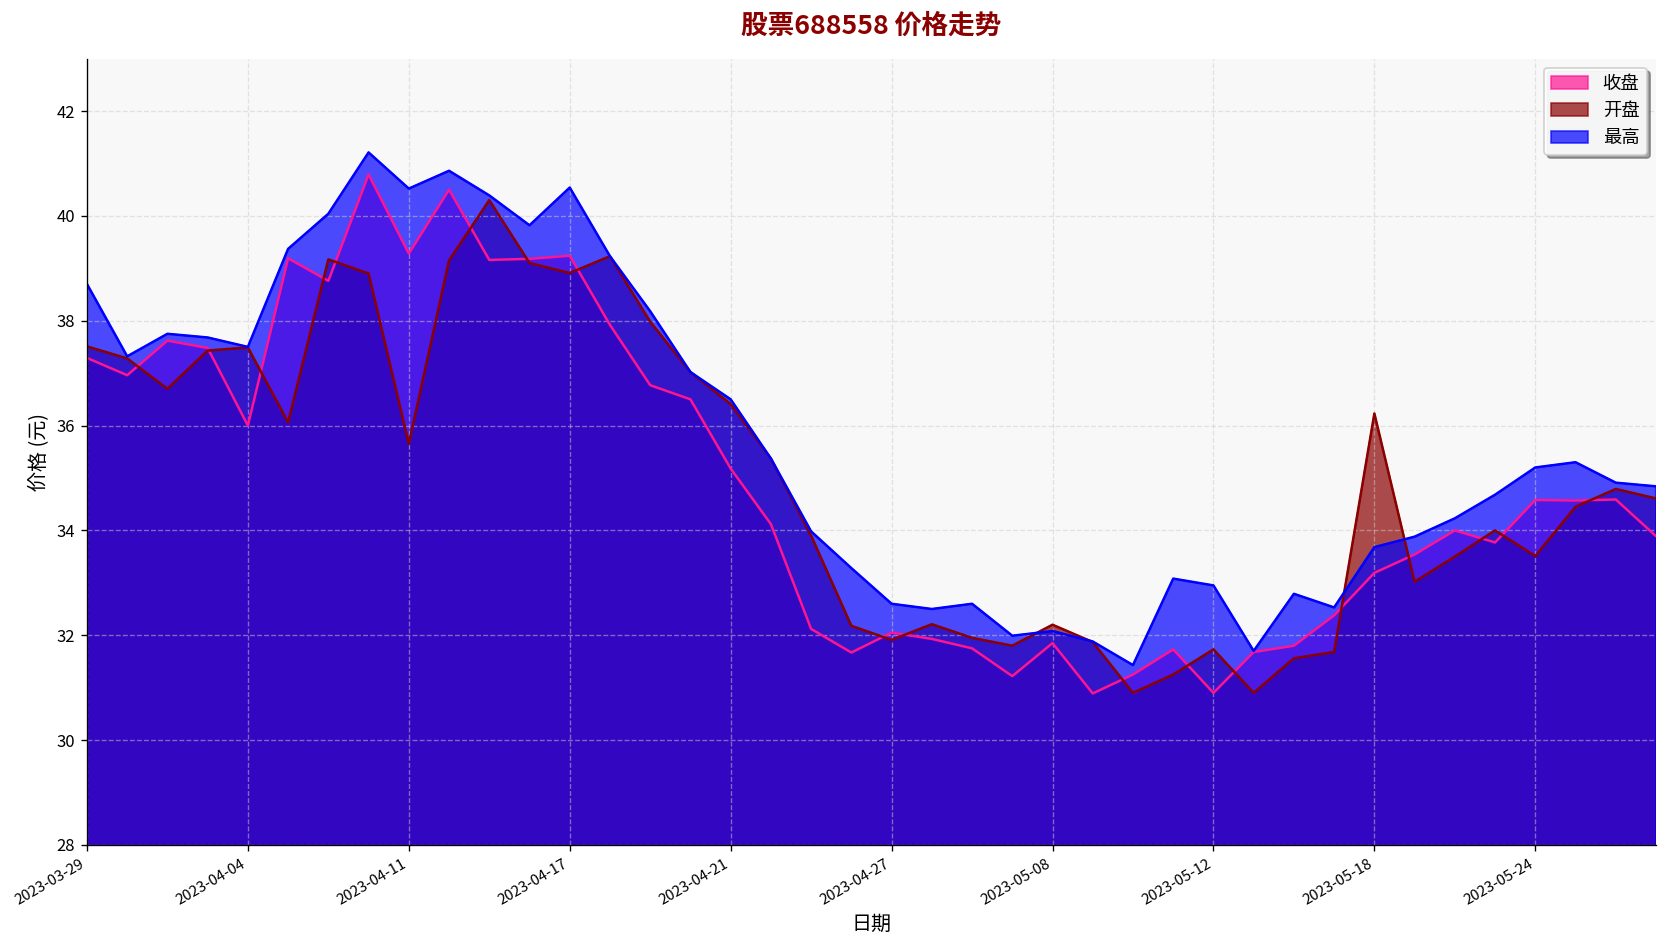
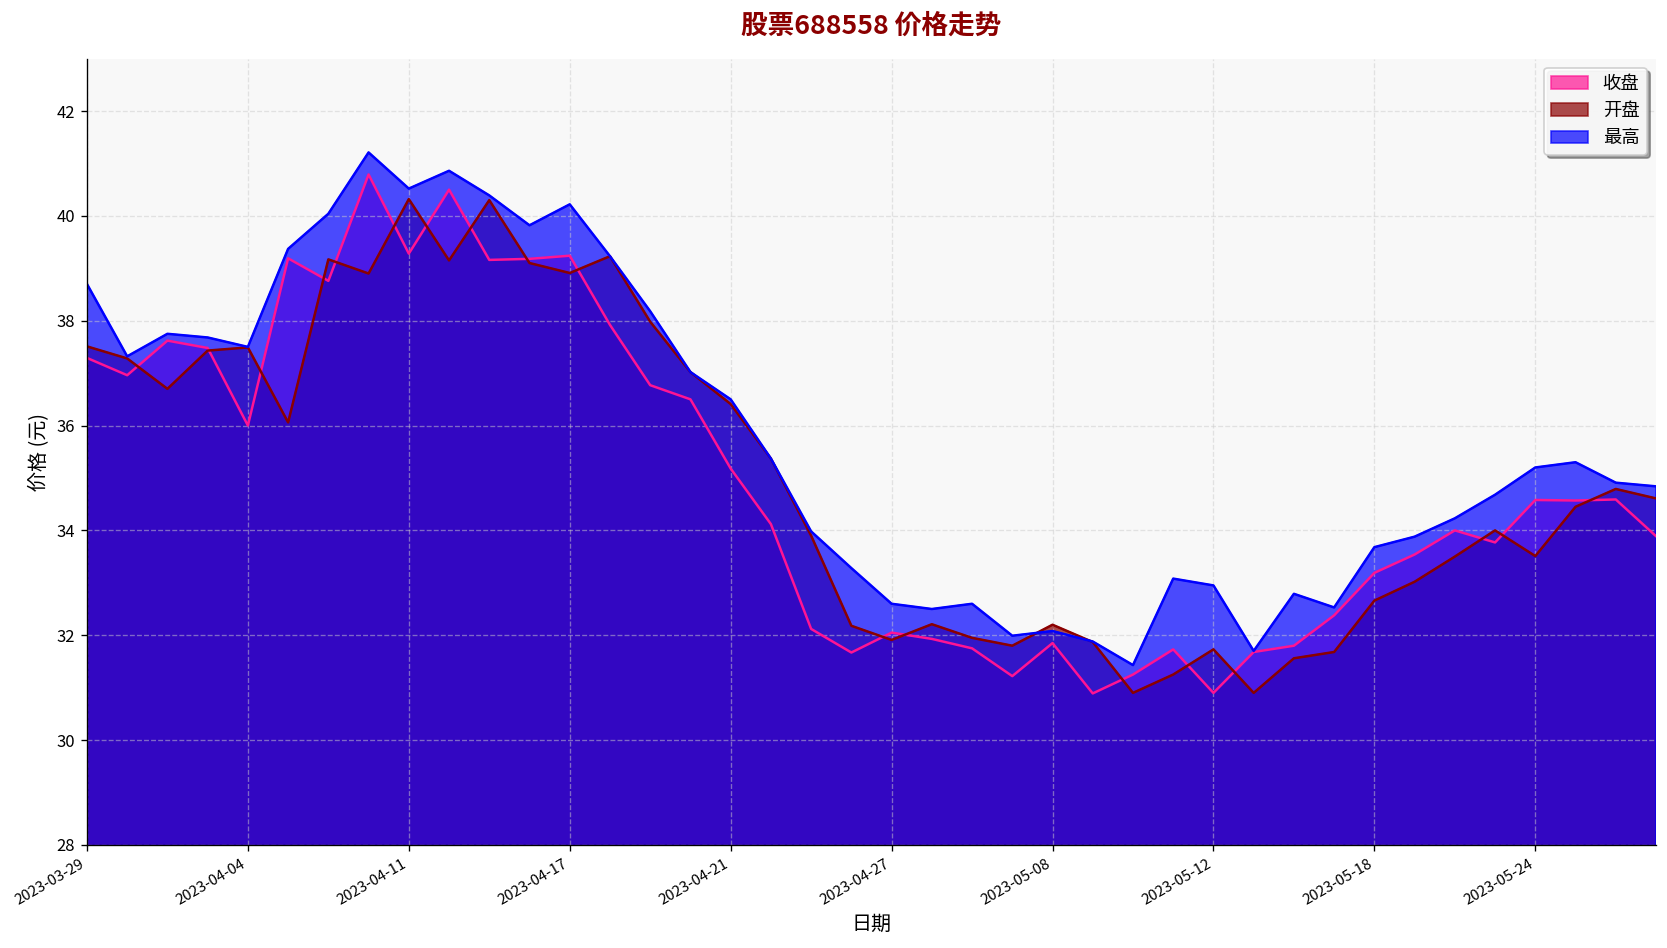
开盘, 2023-04-11: 35.7 -> 40.3
最高, 2023-04-17: 40.5 -> 40.2
开盘, 2023-05-18: 36.2 -> 32.7
